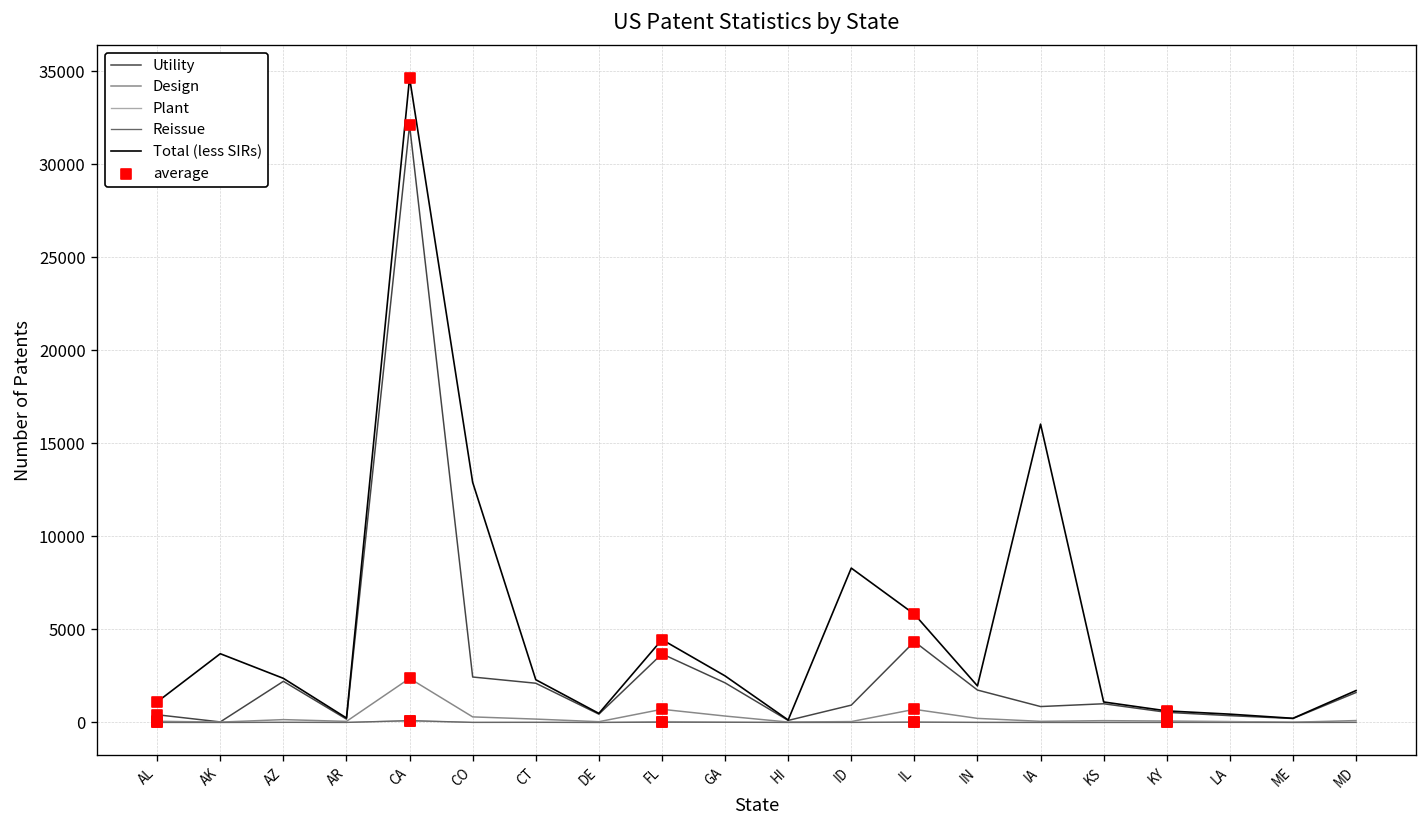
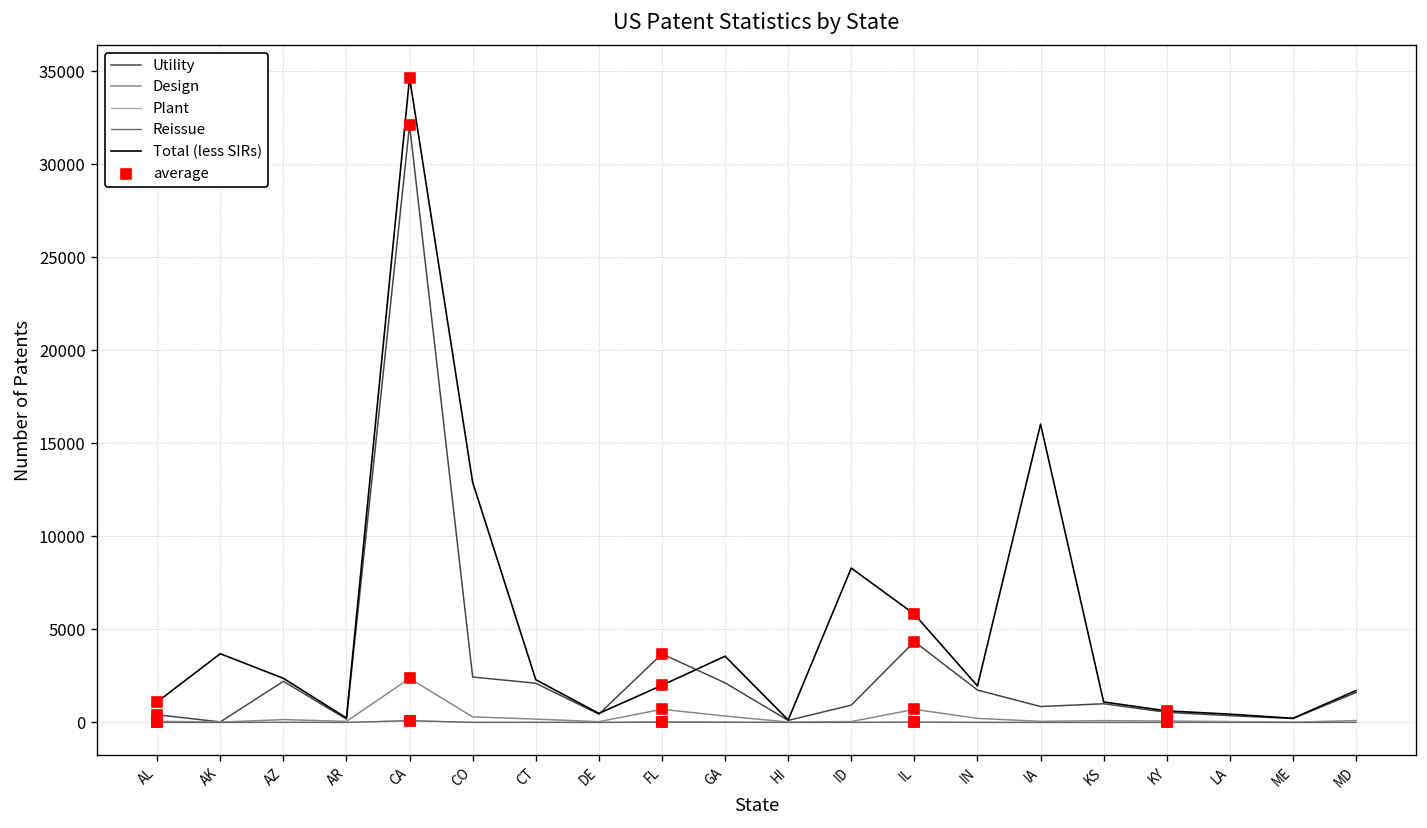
Total (less SIRs), FL: 4500 -> 2000
Total (less SIRs), GA: 2500 -> 3600
